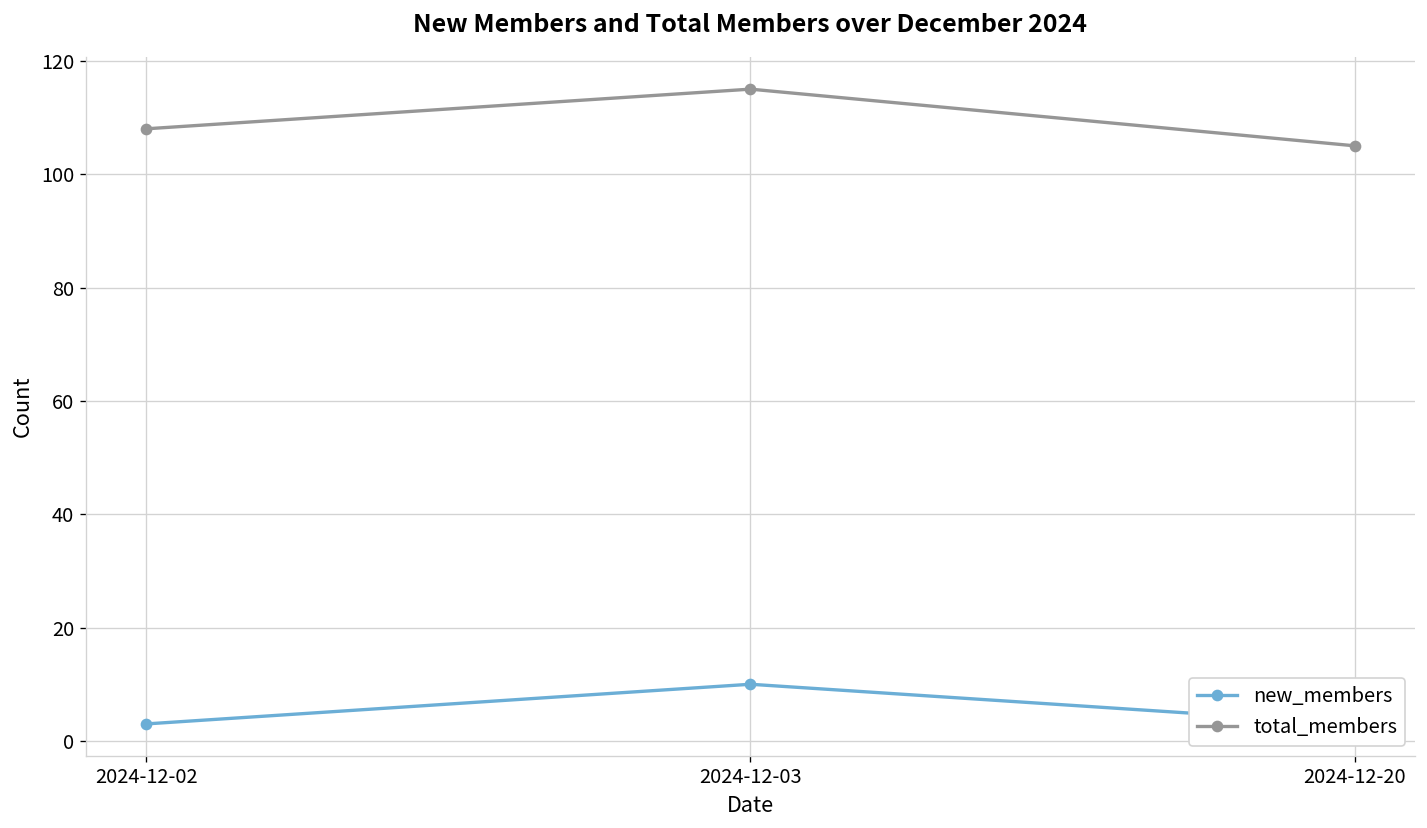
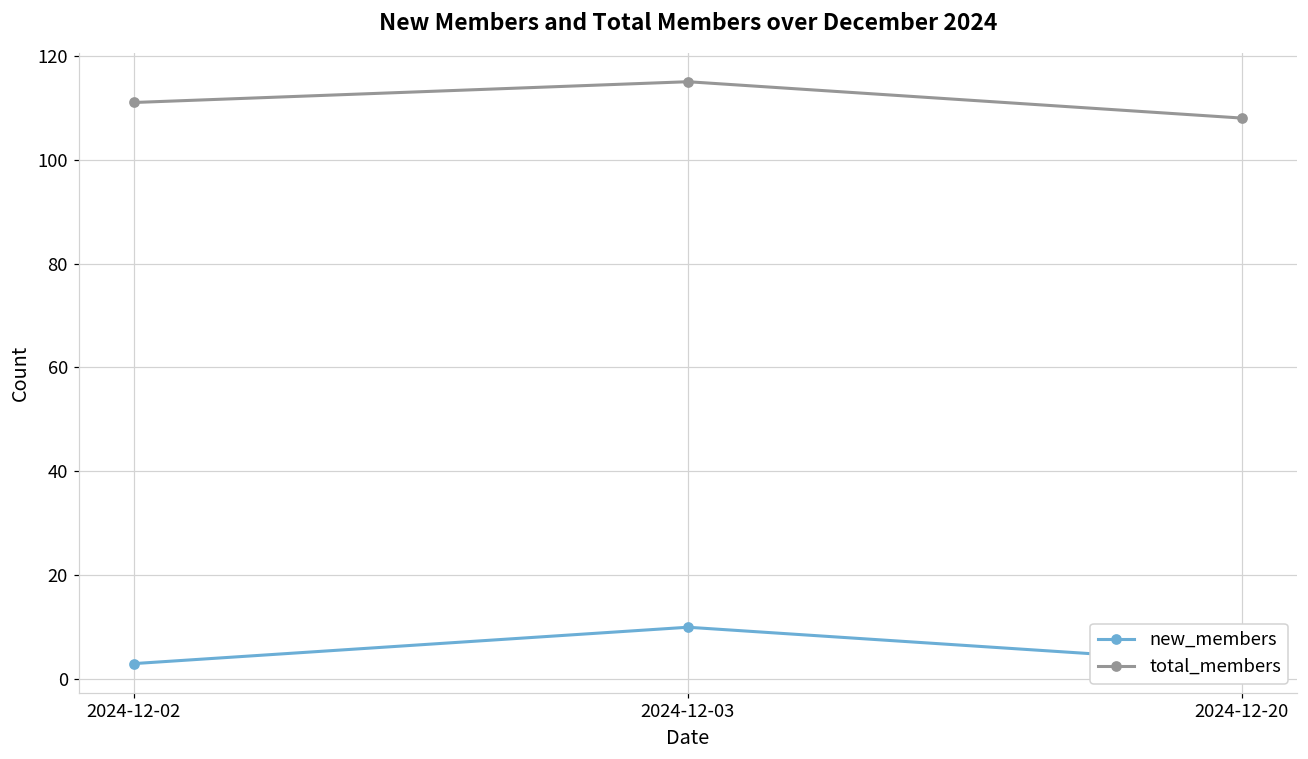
total_members, 2024-12-02: 108 -> 111
total_members, 2024-12-20: 105 -> 108
